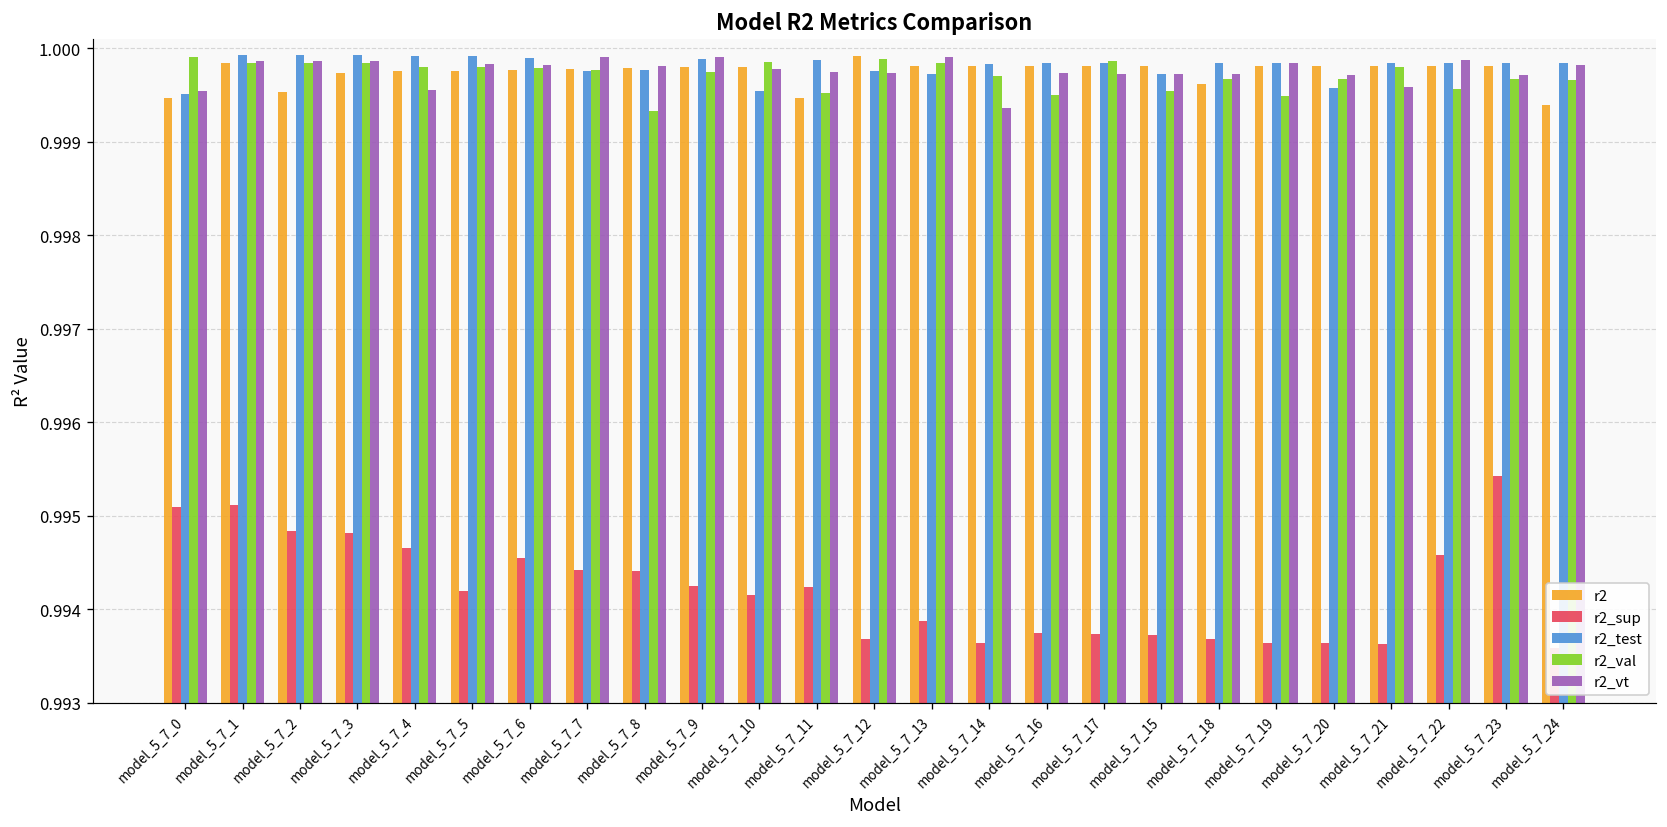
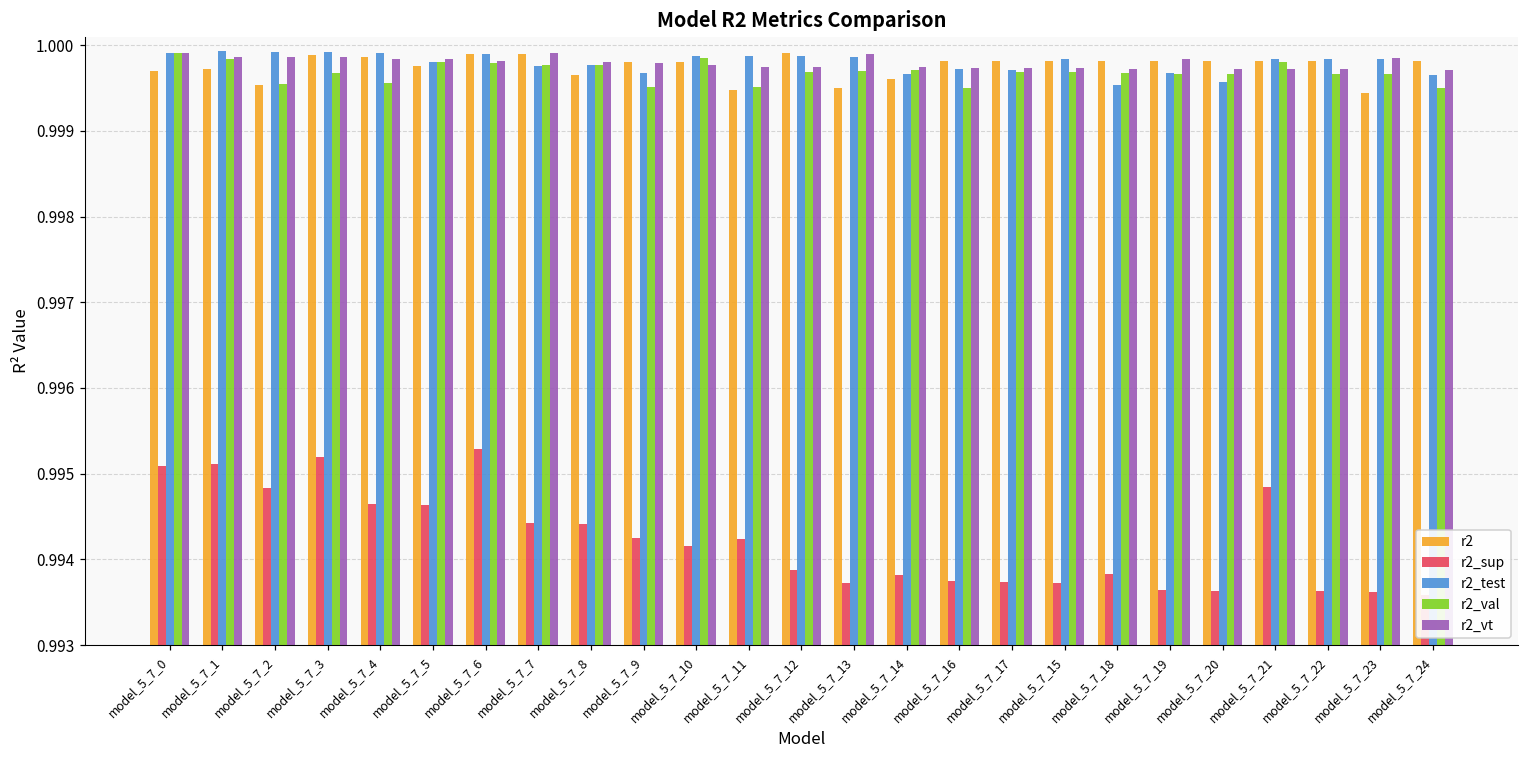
r2, model_5_7_0: 0.9995 -> 0.9997
r2_test, model_5_7_0: 0.9995 -> 0.9999
r2_vt, model_5_7_0: 0.9995 -> 0.9999
r2, model_5_7_1: 0.9998 -> 0.9997
r2_val, model_5_7_2: 0.9998 -> 0.9995
r2, model_5_7_3: 0.9997 -> 0.9999
r2_sup, model_5_7_3: 0.9948 -> 0.9952
r2_val, model_5_7_3: 0.9998 -> 0.9997
r2, model_5_7_4: 0.9998 -> 0.9999
r2_val, model_5_7_4: 0.9998 -> 0.9996
r2_vt, model_5_7_4: 0.9996 -> 0.9998
r2_sup, model_5_7_5: 0.9942 -> 0.9946
r2_test, model_5_7_5: 0.9999 -> 0.9998
r2, model_5_7_6: 0.9998 -> 0.9999
r2_sup, model_5_7_6: 0.9945 -> 0.9953
r2, model_5_7_7: 0.9998 -> 0.9999
r2, model_5_7_8: 0.9998 -> 0.9997
r2_val, model_5_7_8: 0.9993 -> 0.9998
r2_test, model_5_7_9: 0.9999 -> 0.9997
r2_val, model_5_7_9: 0.9997 -> 0.9995
r2_vt, model_5_7_9: 0.9999 -> 0.9998
r2_test, model_5_7_10: 0.9995 -> 0.9999
r2_sup, model_5_7_12: 0.9937 -> 0.9939
r2_test, model_5_7_12: 0.9998 -> 0.9999
r2_val, model_5_7_12: 0.9999 -> 0.9997
r2, model_5_7_13: 0.9998 -> 0.9995
r2_sup, model_5_7_13: 0.9939 -> 0.9937
r2_test, model_5_7_13: 0.9997 -> 0.9999
r2_val, model_5_7_13: 0.9998 -> 0.9997
r2, model_5_7_14: 0.9998 -> 0.9996
r2_sup, model_5_7_14: 0.9936 -> 0.9938
r2_test, model_5_7_14: 0.9998 -> 0.9997
r2_vt, model_5_7_14: 0.9994 -> 0.9997
r2_test, model_5_7_16: 0.9998 -> 0.9997
r2_test, model_5_7_17: 0.9998 -> 0.9997
r2_val, model_5_7_17: 0.9999 -> 0.9997
r2_test, model_5_7_15: 0.9997 -> 0.9998
r2_val, model_5_7_15: 0.9995 -> 0.9997
r2, model_5_7_18: 0.9996 -> 0.9998
r2_sup, model_5_7_18: 0.9937 -> 0.9938
r2_test, model_5_7_18: 0.9998 -> 0.9995
r2_test, model_5_7_19: 0.9998 -> 0.9997
r2_val, model_5_7_19: 0.9995 -> 0.9997
r2_sup, model_5_7_21: 0.9936 -> 0.9948
r2_vt, model_5_7_21: 0.9996 -> 0.9997
r2_sup, model_5_7_22: 0.9946 -> 0.9936
r2_val, model_5_7_22: 0.9996 -> 0.9997
r2_vt, model_5_7_22: 0.9999 -> 0.9997
r2, model_5_7_23: 0.9998 -> 0.9994
r2_sup, model_5_7_23: 0.9954 -> 0.9936
r2_vt, model_5_7_23: 0.9997 -> 0.9998
r2, model_5_7_24: 0.9994 -> 0.9998
r2_test, model_5_7_24: 0.9998 -> 0.9997
r2_val, model_5_7_24: 0.9997 -> 0.9995
r2_vt, model_5_7_24: 0.9998 -> 0.9997
